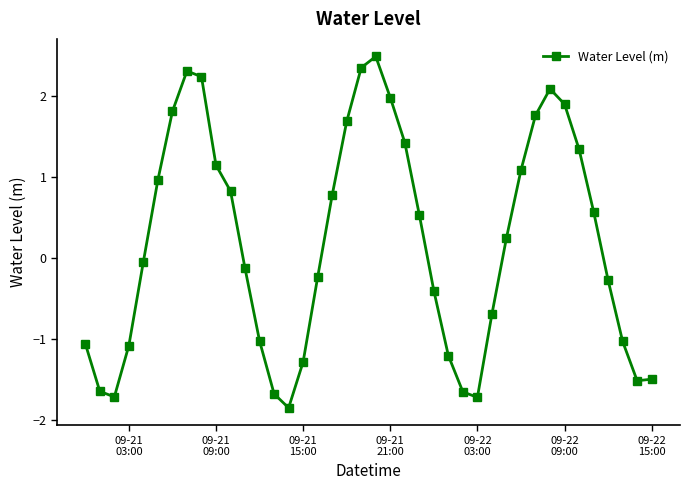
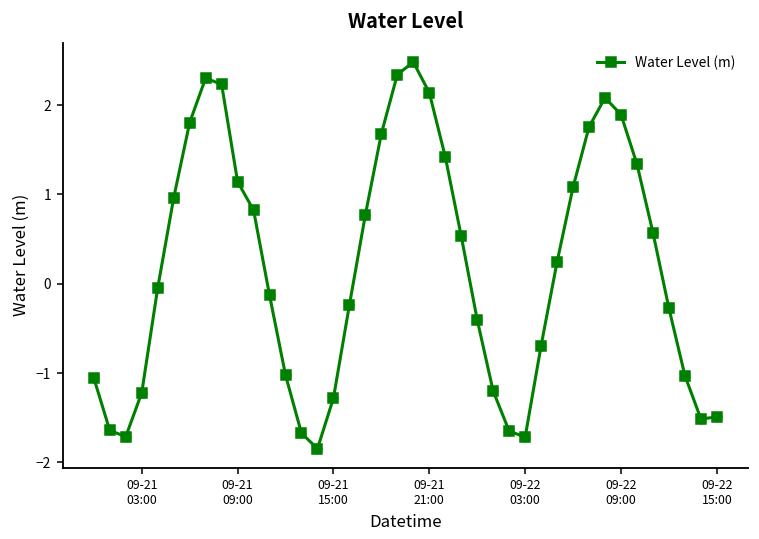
09-21 03:00: -1.1 -> -1.2
09-21 21:00: 2.0 -> 2.1
